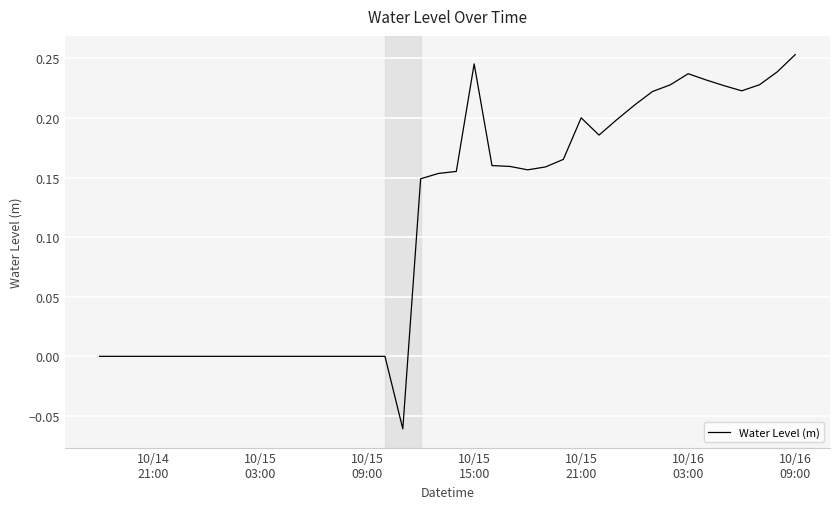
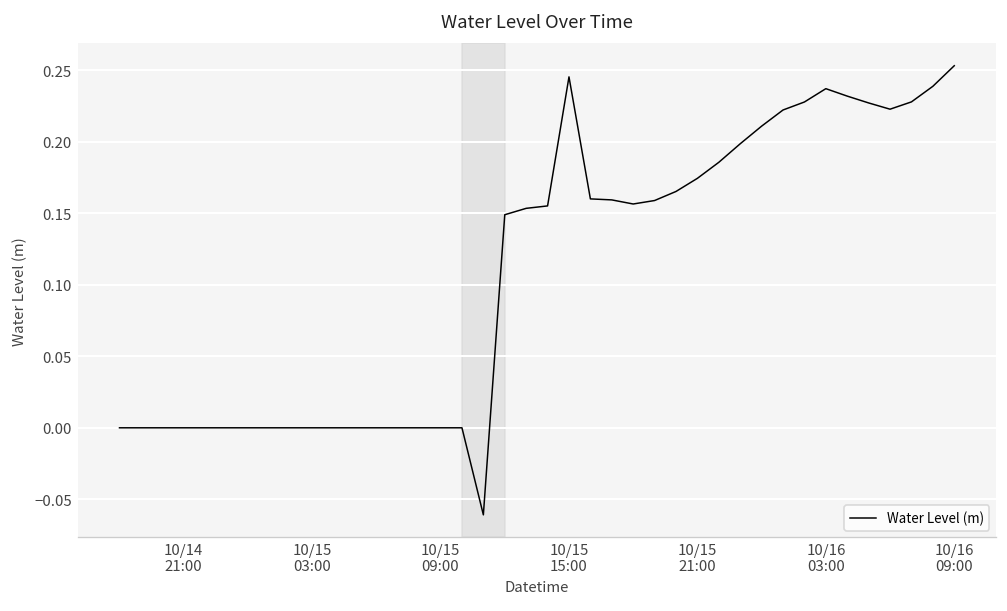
10/15 21:00: 0.200 -> 0.174
